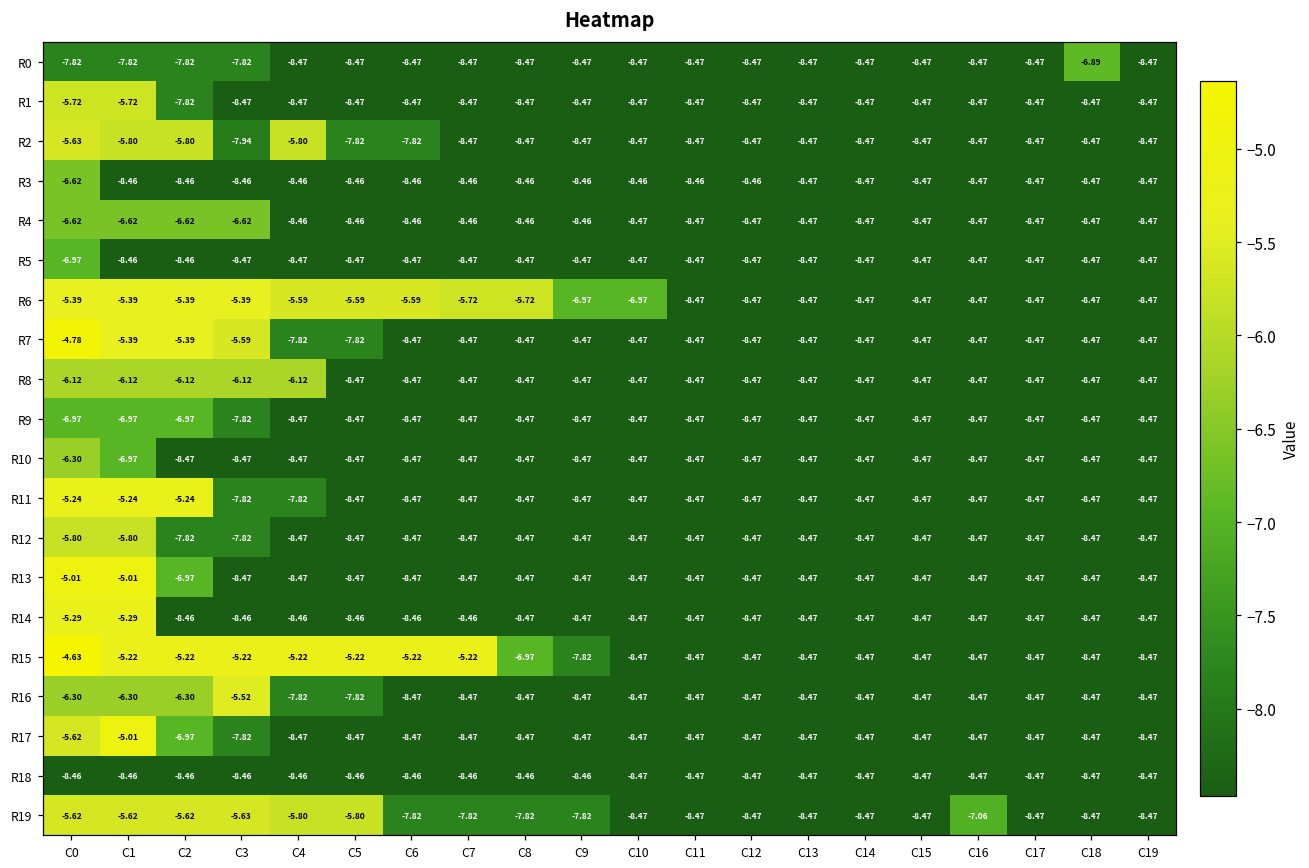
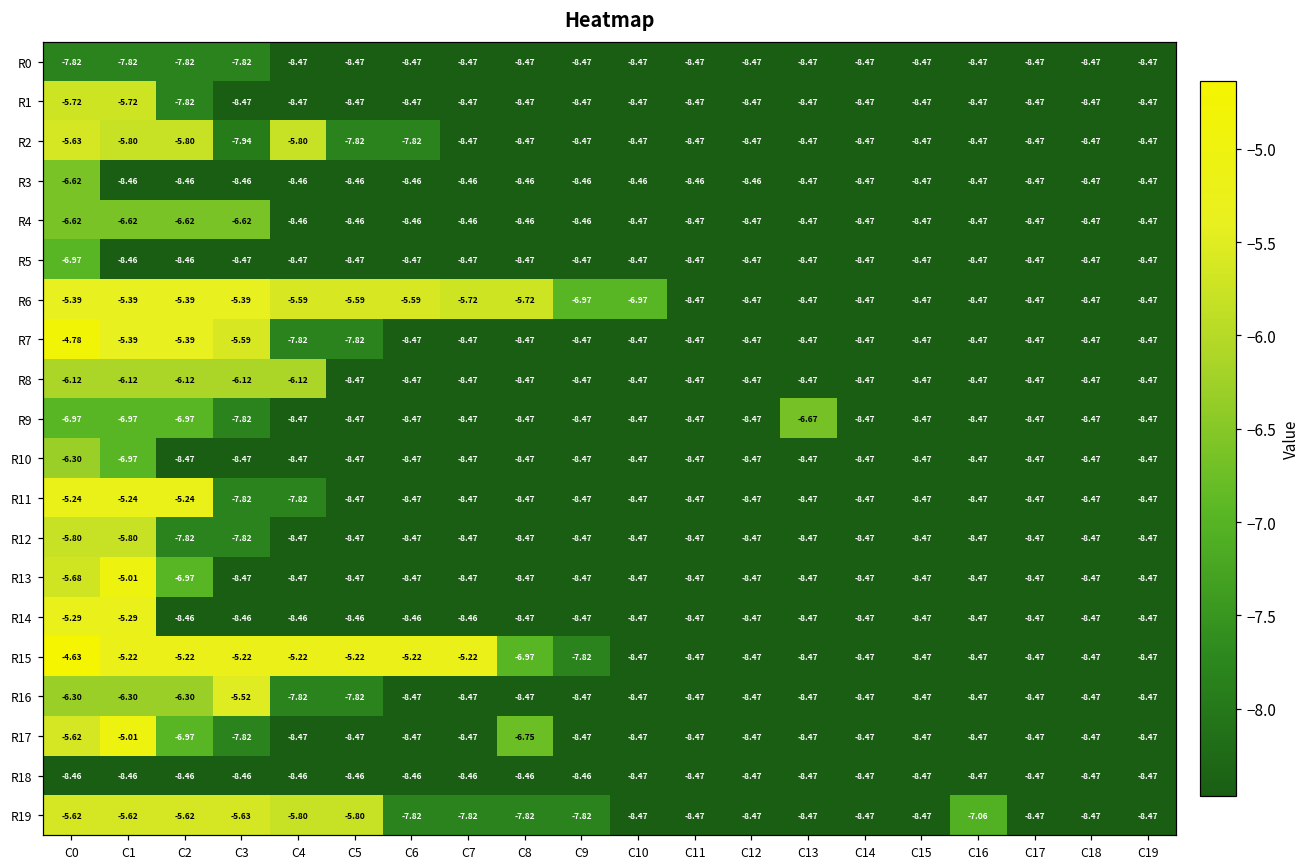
R0, C18: -6.89 -> -8.47
R9, C13: -8.47 -> -6.67
R13, C0: -5.01 -> -5.68
R17, C8: -8.47 -> -6.75
